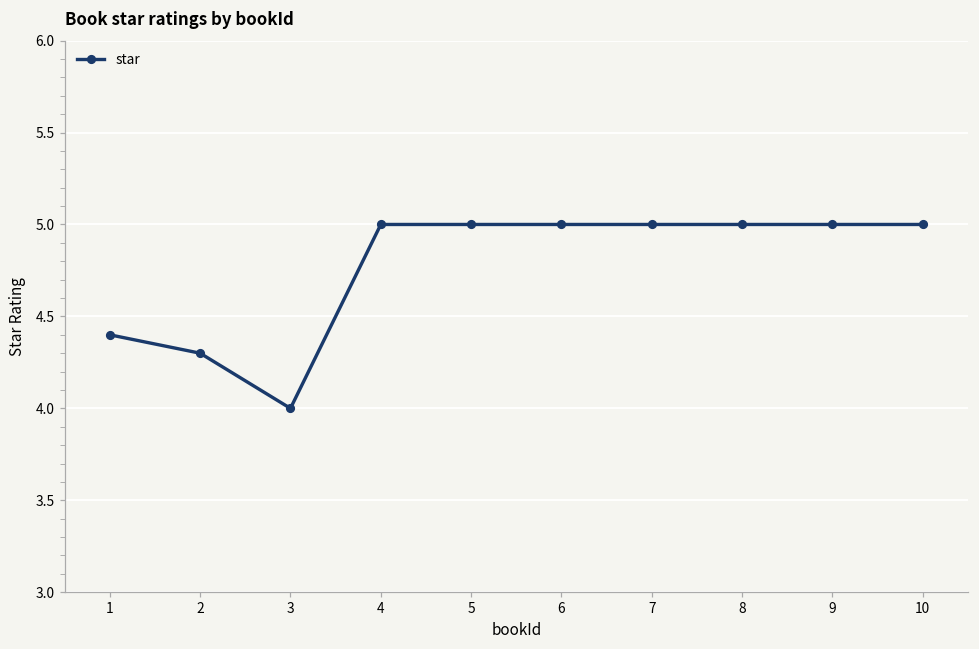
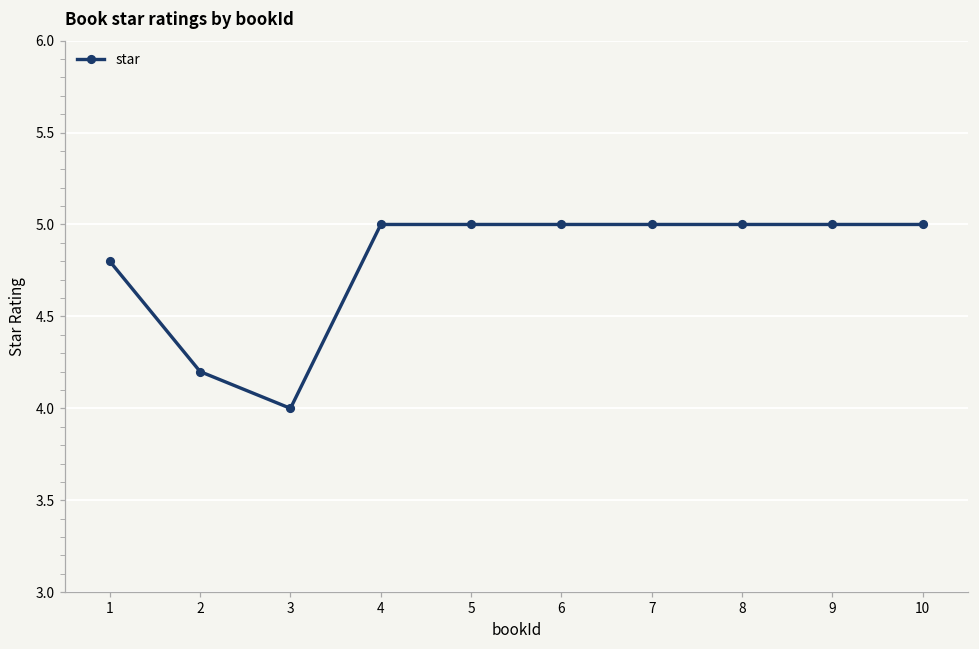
1: 4.4 -> 4.8
2: 4.3 -> 4.2
